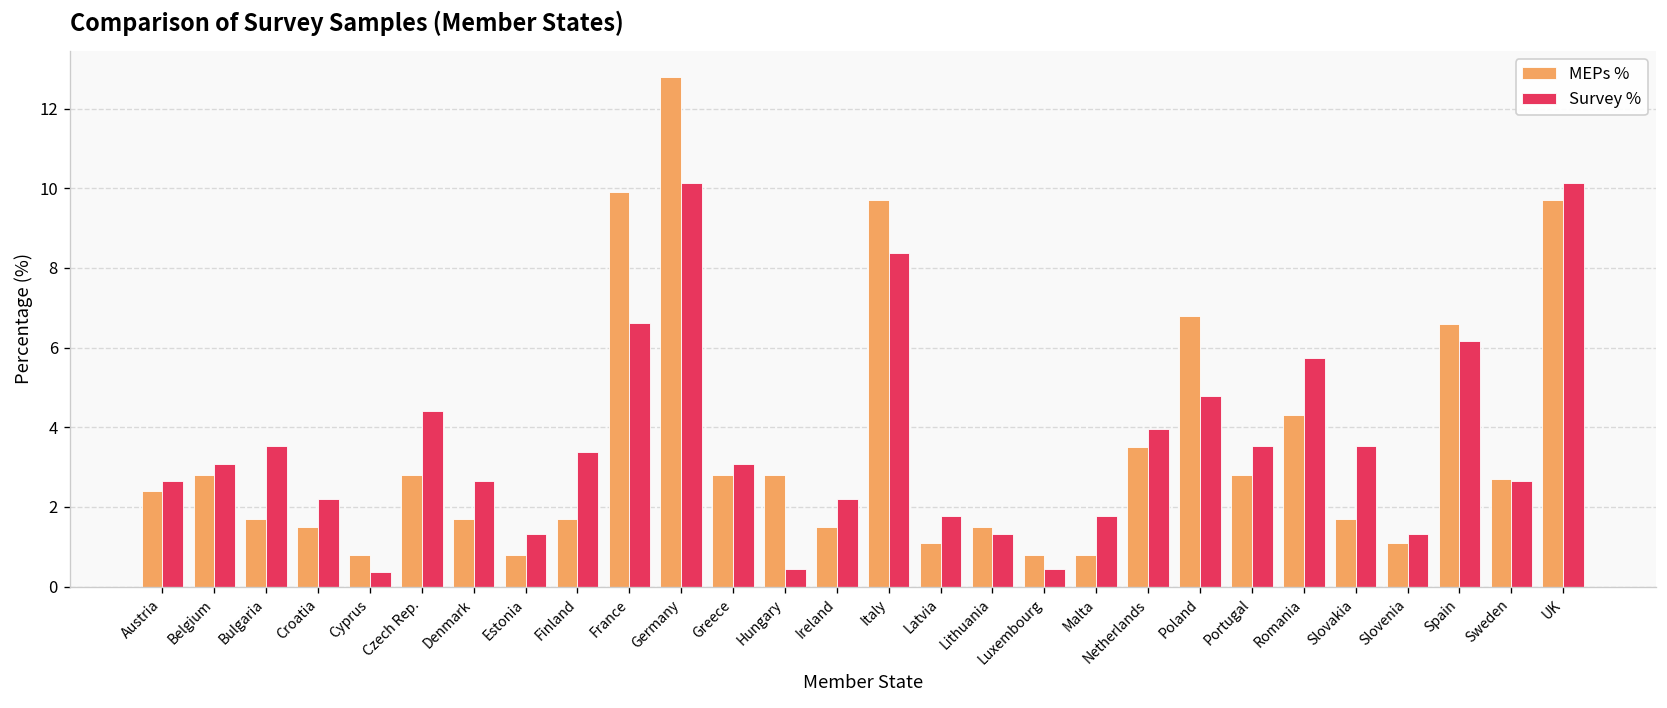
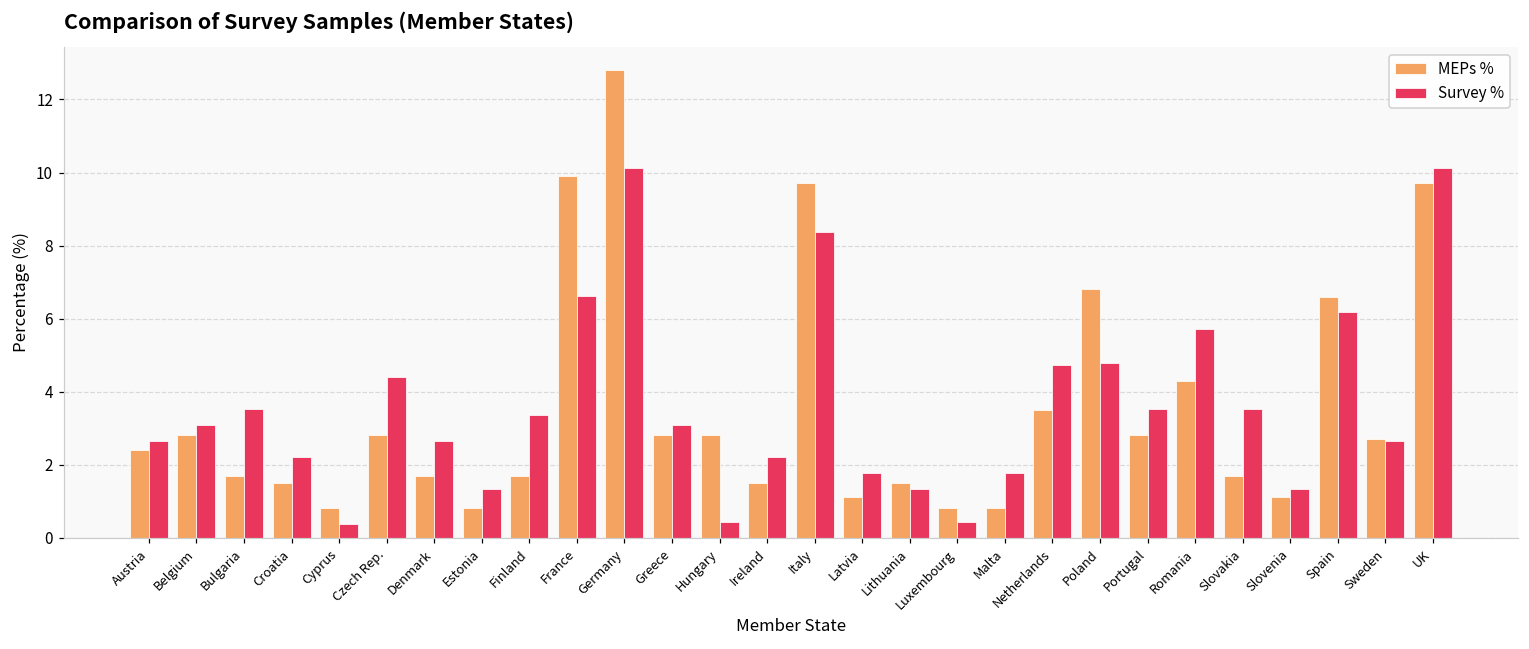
Survey %, Netherlands: 4.0 -> 4.7
